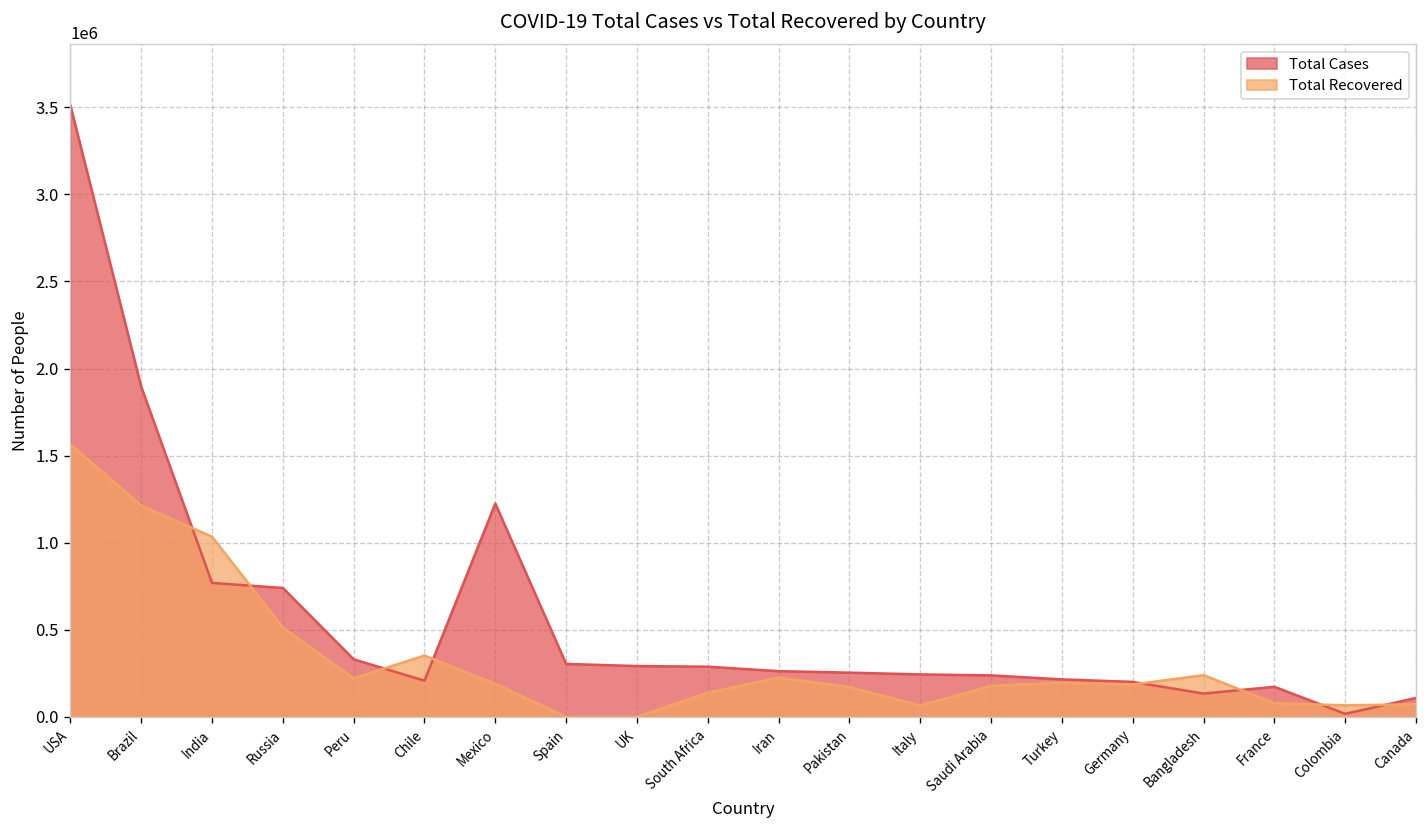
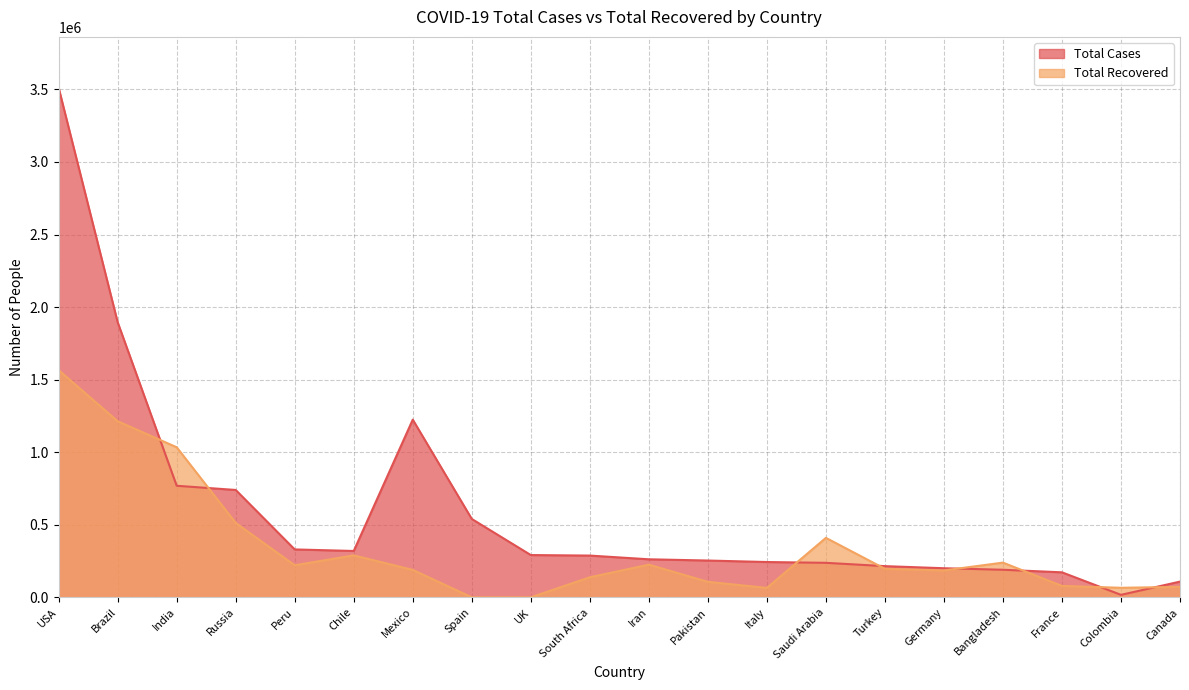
Total Cases, Chile: 210000 -> 320000
Total Recovered, Chile: 350000 -> 290000
Total Cases, Spain: 300000 -> 540000
Total Recovered, Pakistan: 170000 -> 110000
Total Recovered, Saudi Arabia: 180000 -> 410000
Total Cases, Bangladesh: 130000 -> 190000
